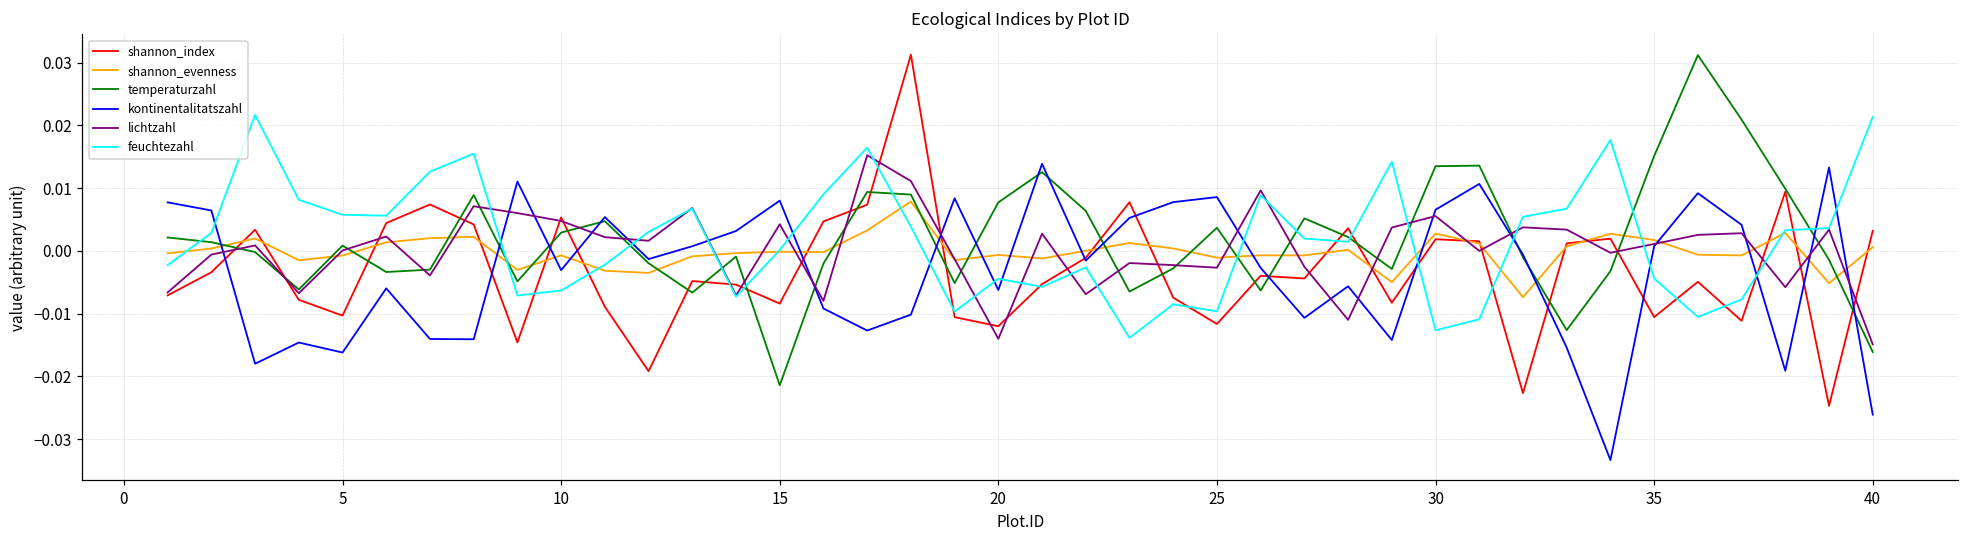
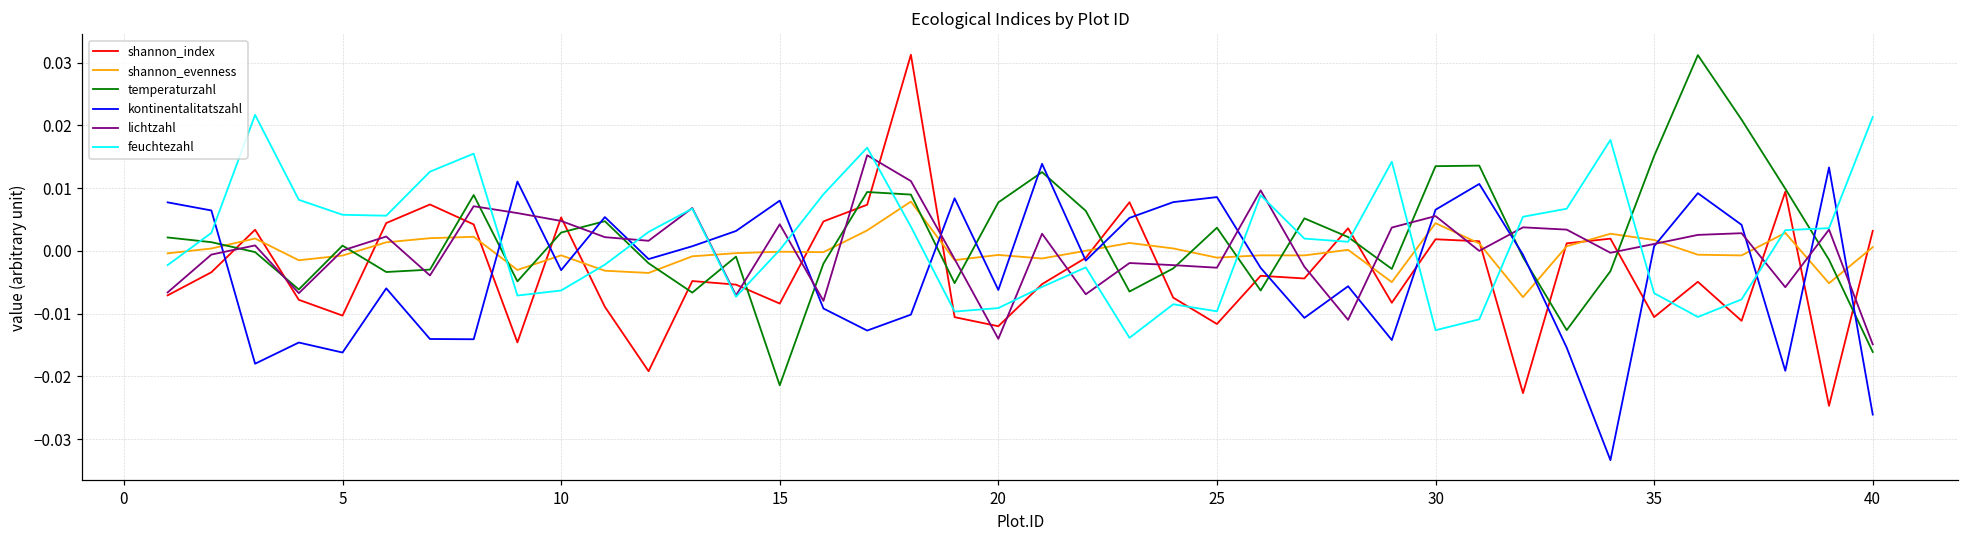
feuchtezahl, 20: -0.004 -> -0.009
shannon_evenness, 30: 0.003 -> 0.004
feuchtezahl, 35: -0.004 -> -0.007
